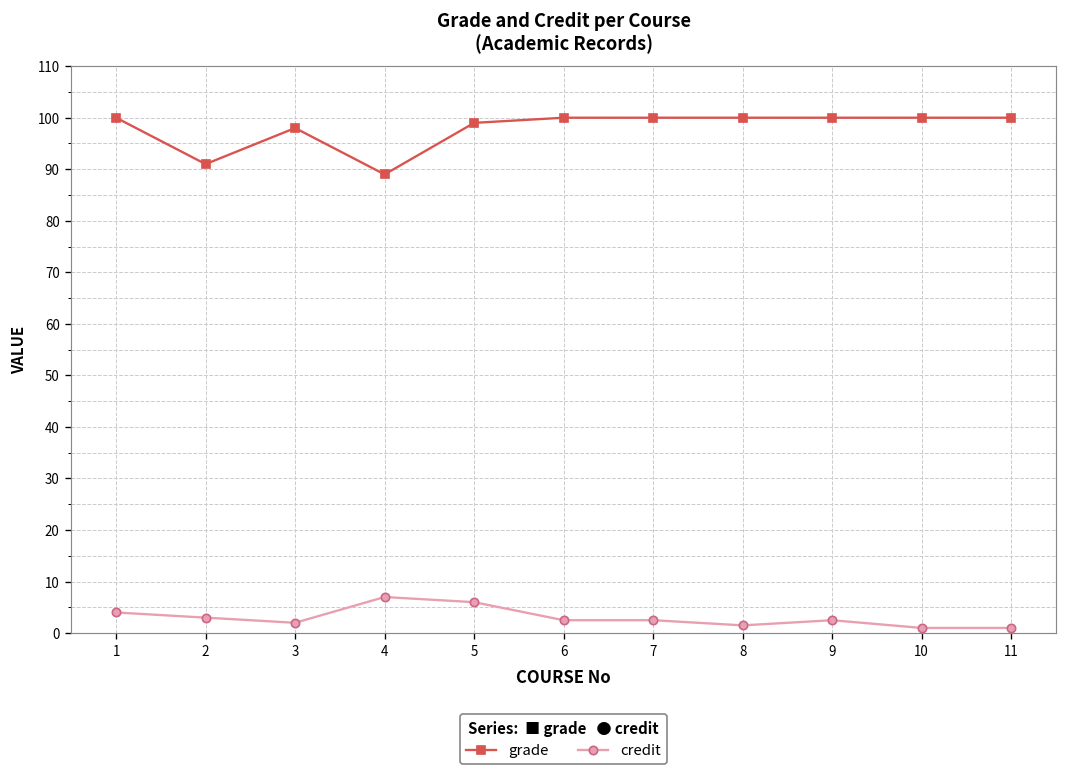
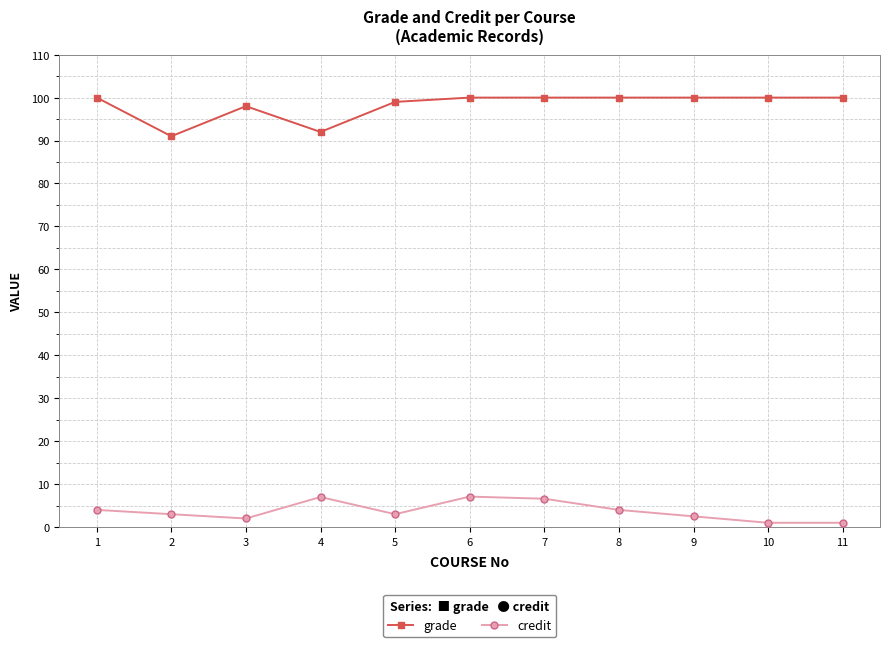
grade, 4: 89 -> 92
credit, 5: 6 -> 3
credit, 6: 3 -> 7
credit, 7: 3 -> 7
credit, 8: 2 -> 4
